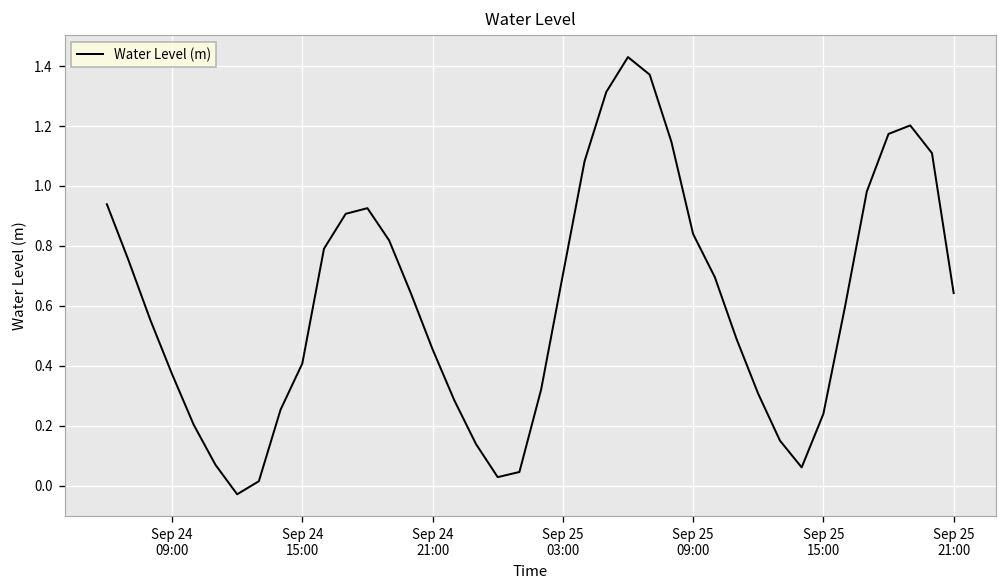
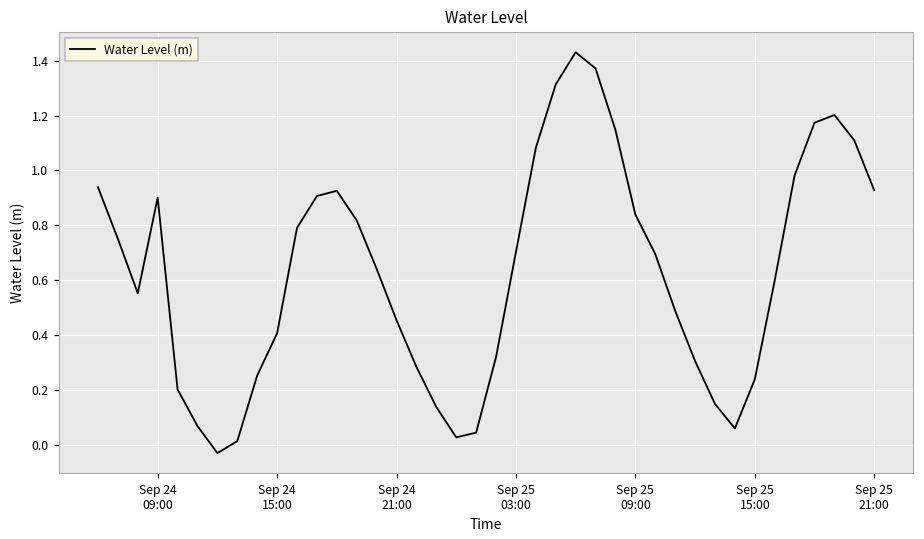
Sep 24 09:00: 0.37 -> 0.90
Sep 25 21:00: 0.64 -> 0.93
